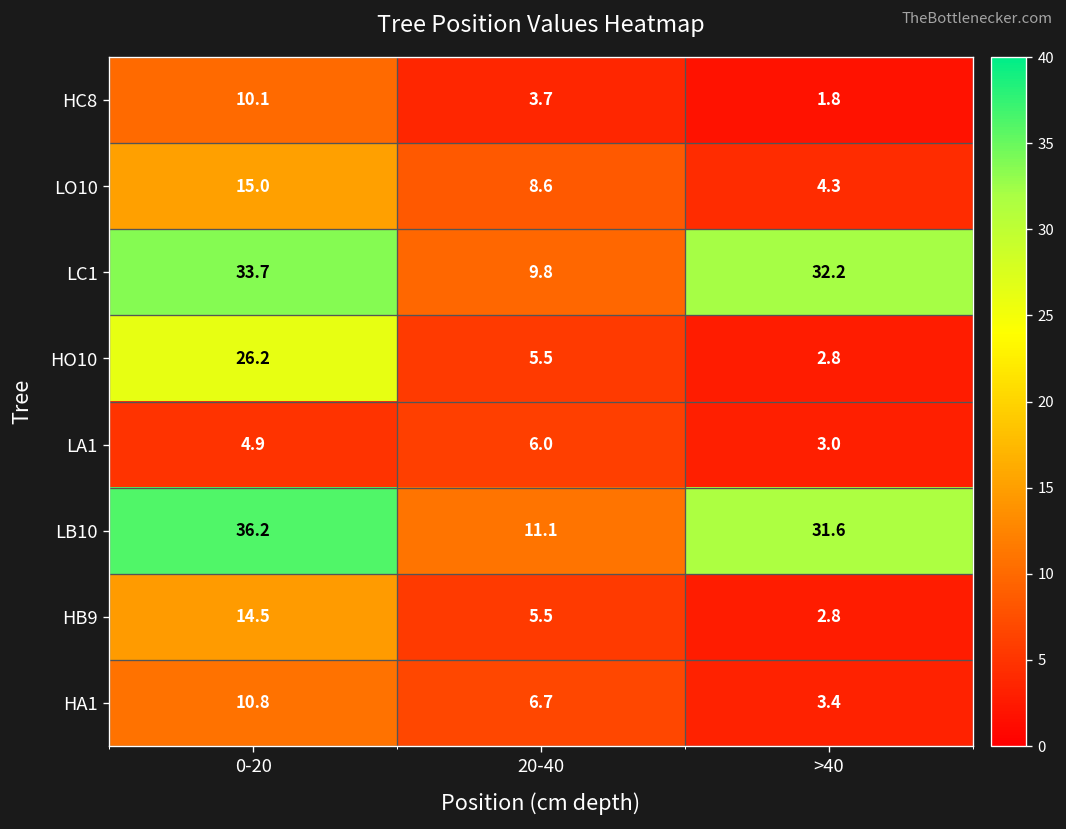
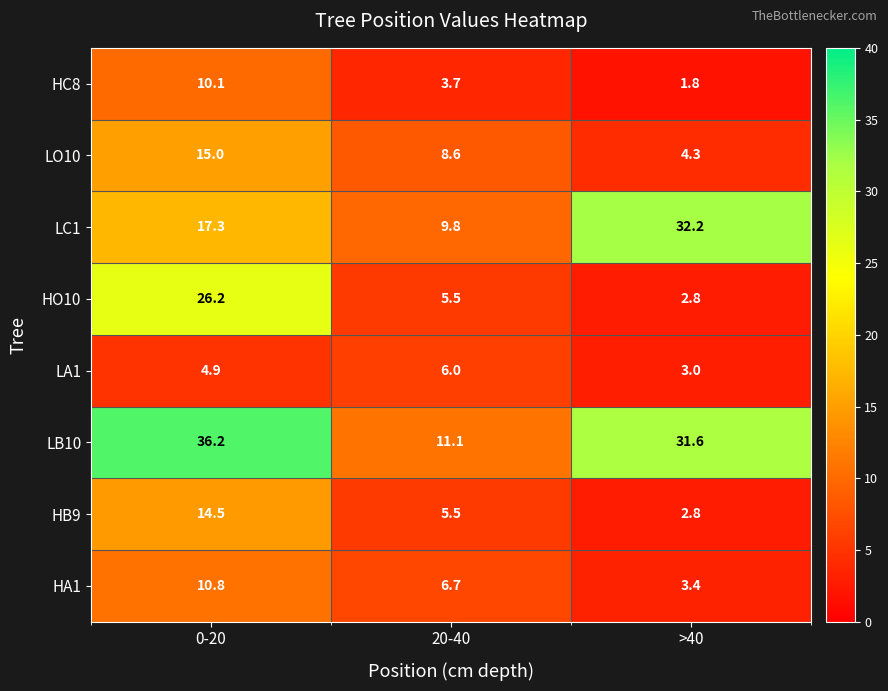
LC1, 0-20: 33.7 -> 17.3
